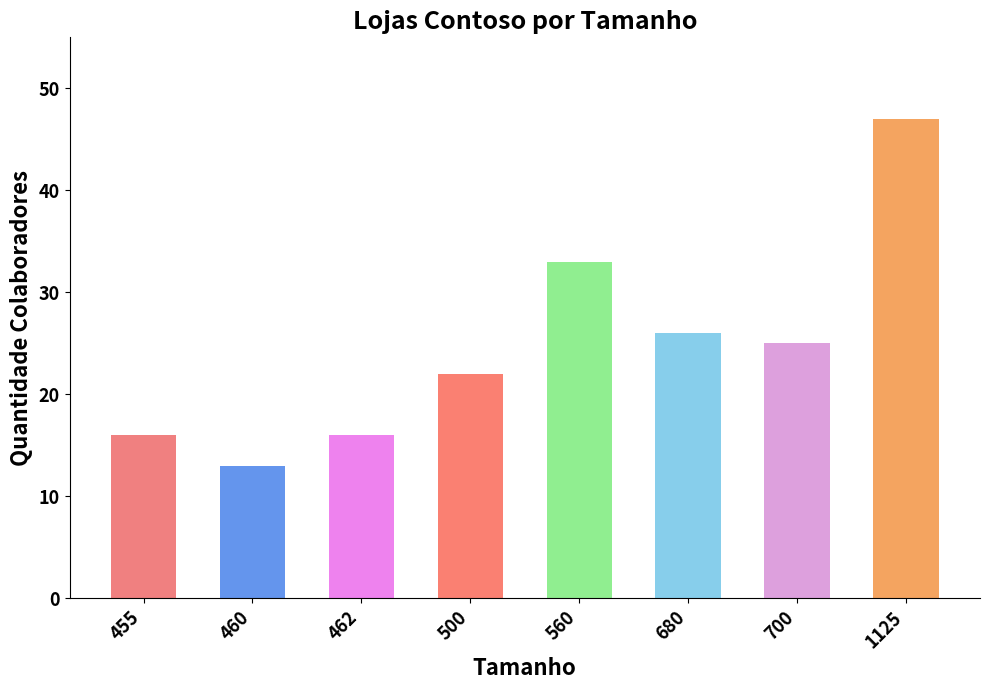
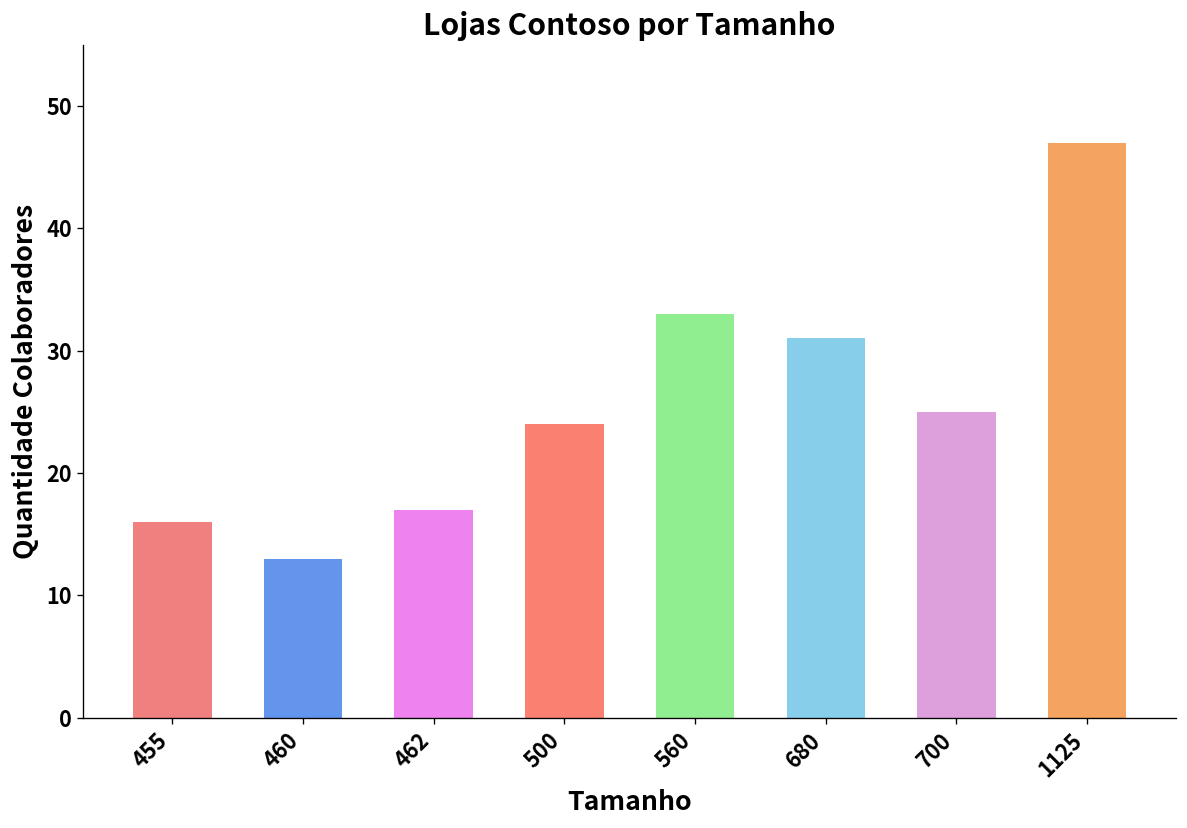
462: 16 -> 17
500: 22 -> 24
680: 26 -> 31
